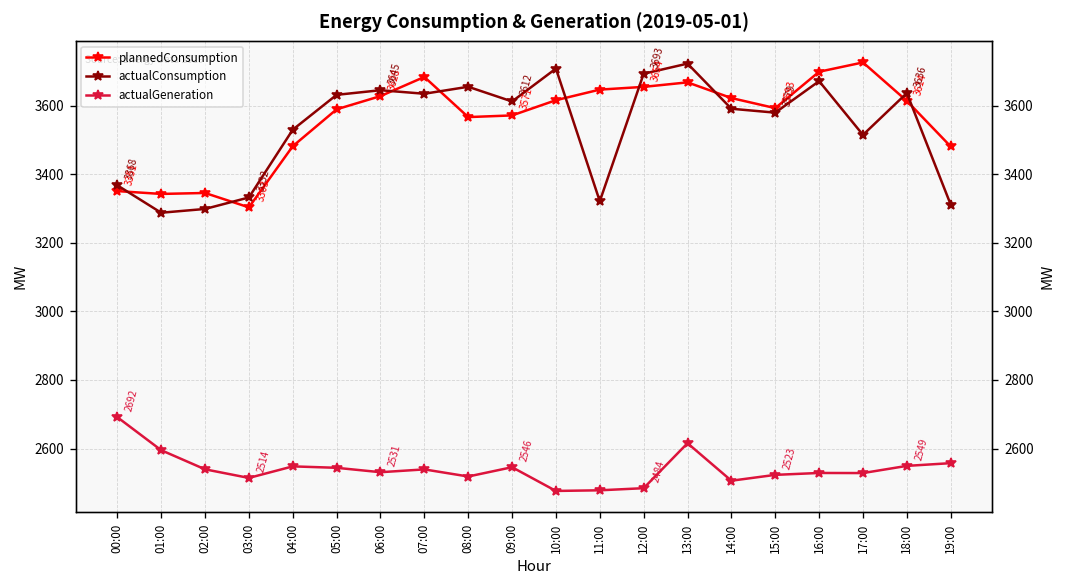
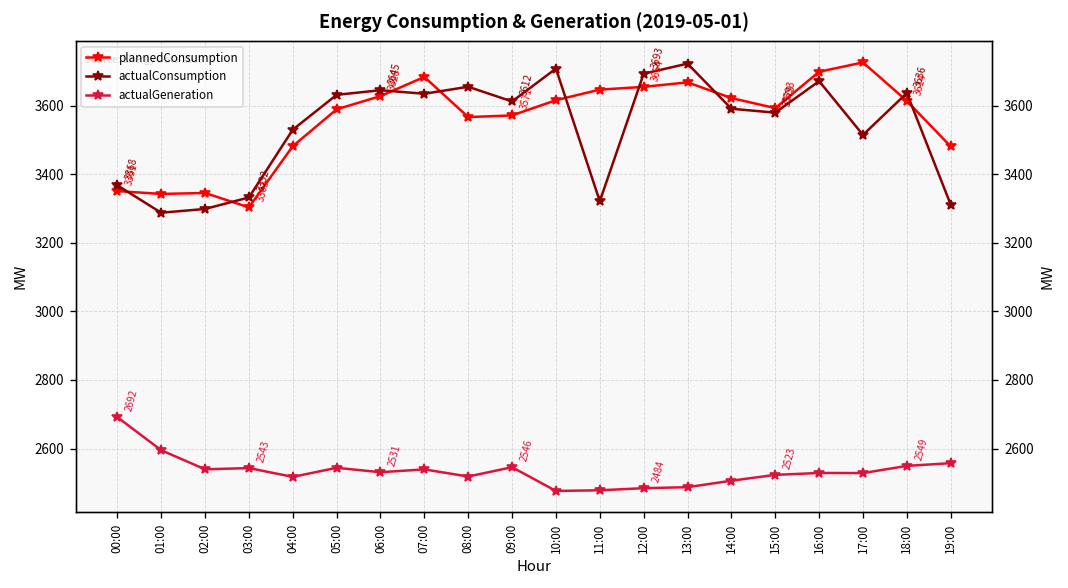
actualGeneration, 03:00: 2514 -> 2543
actualGeneration, 04:00: 2550 -> 2520
actualGeneration, 13:00: 2620 -> 2490
